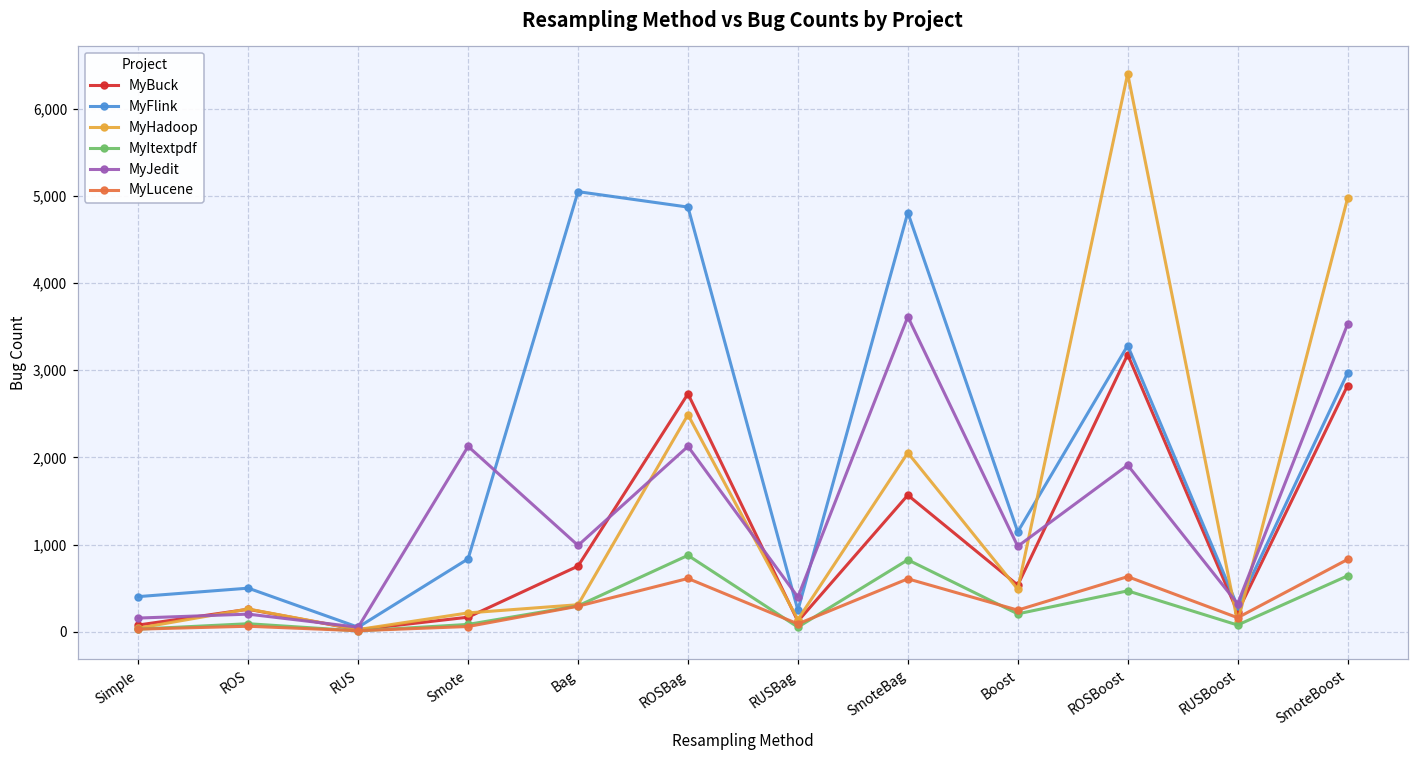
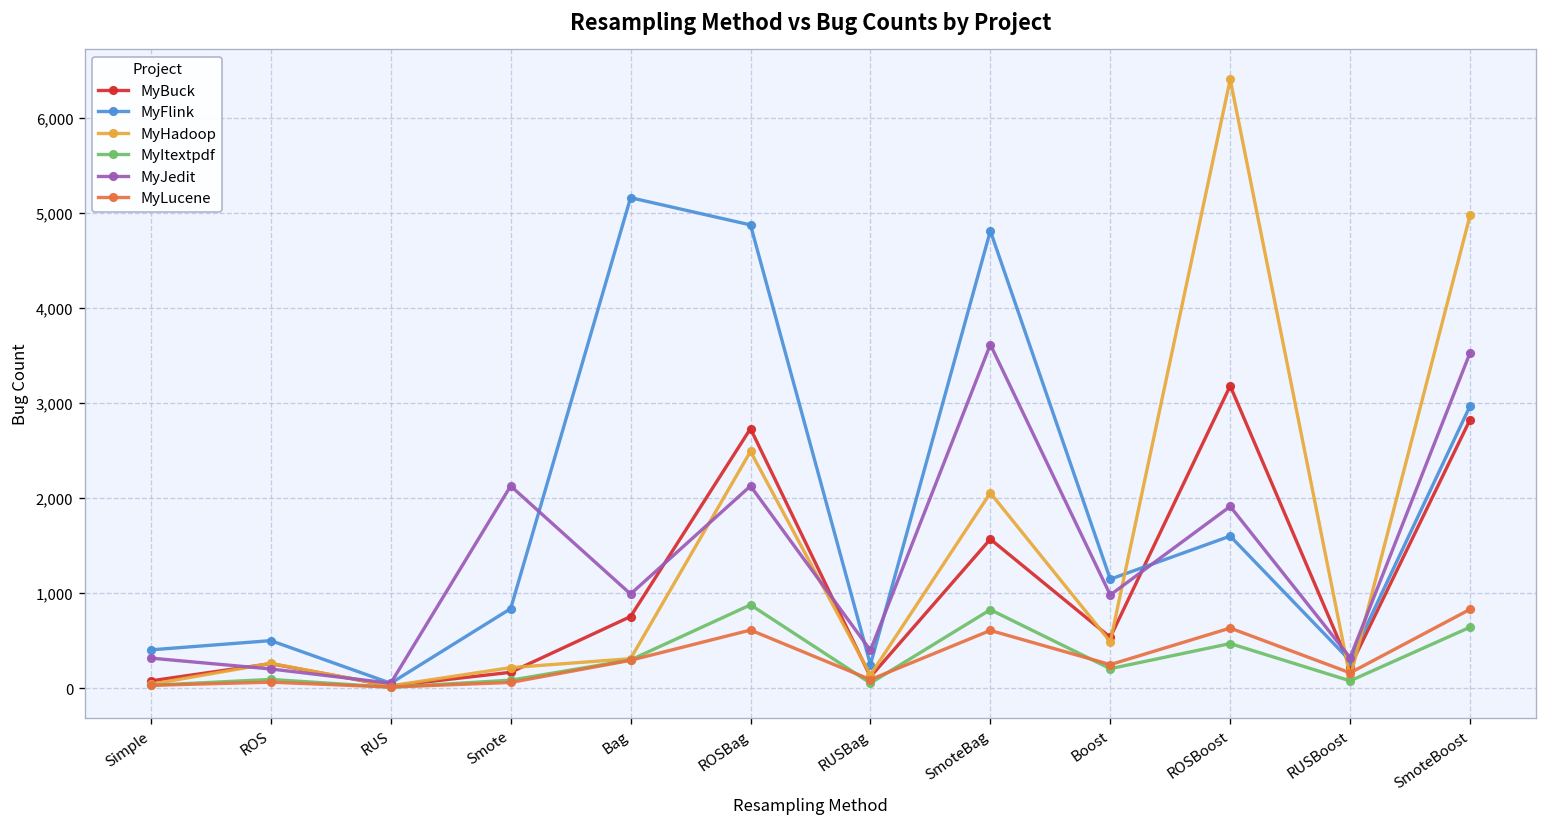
MyJedit, Simple: 200 -> 300
MyFlink, Bag: 5,000 -> 5,200
MyFlink, ROSBoost: 3,300 -> 1,600
